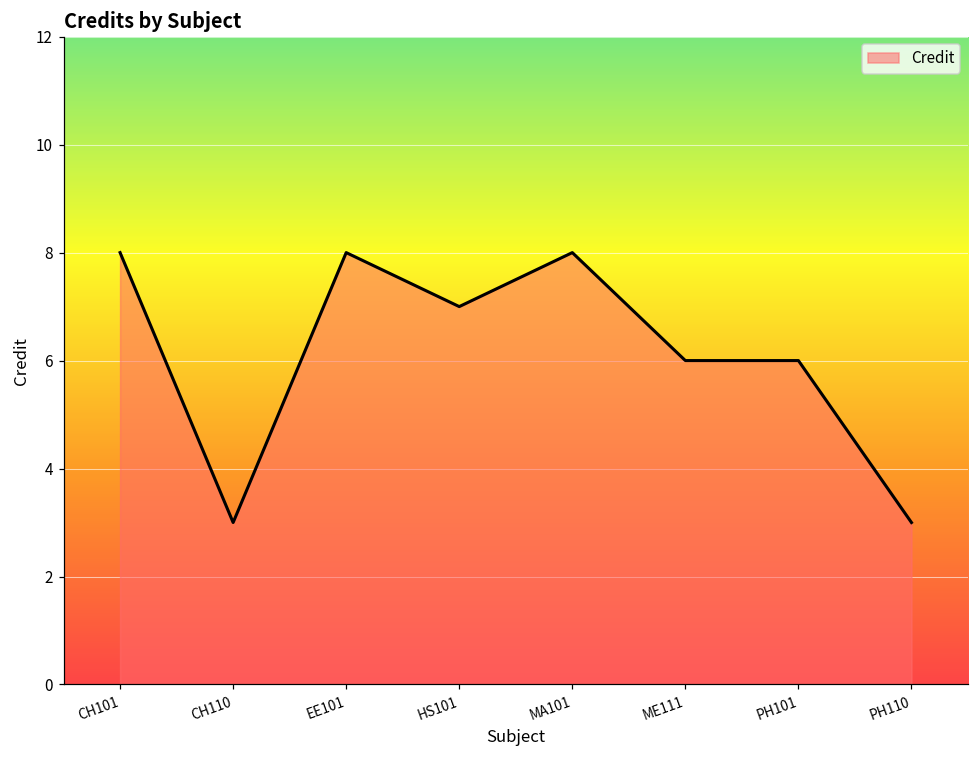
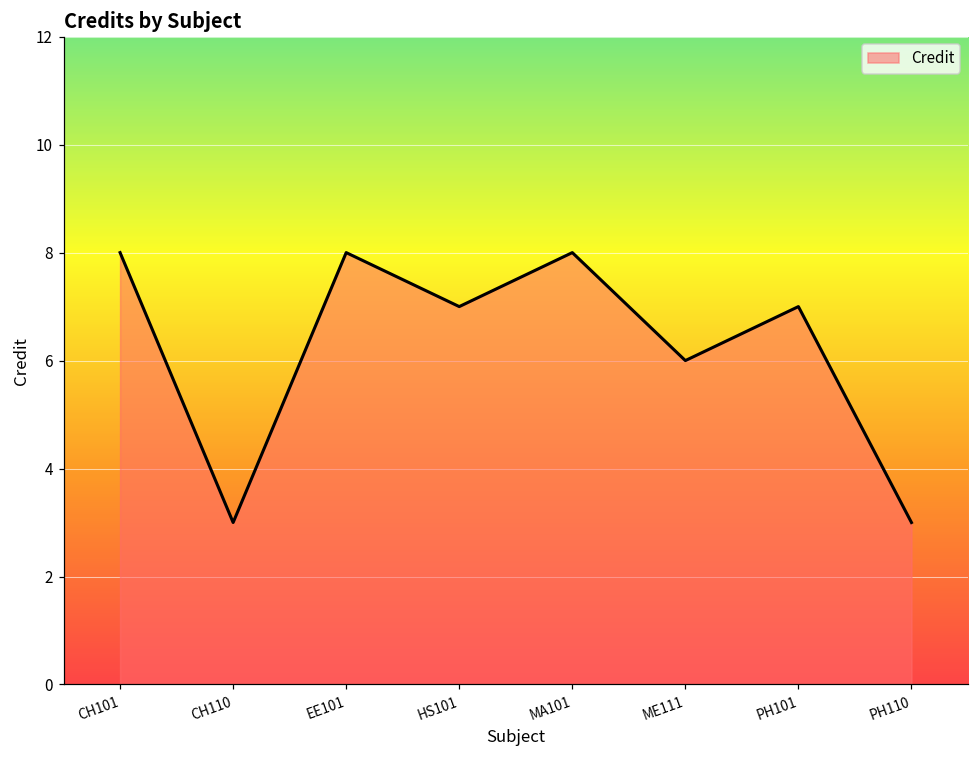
PH101: 6 -> 7
